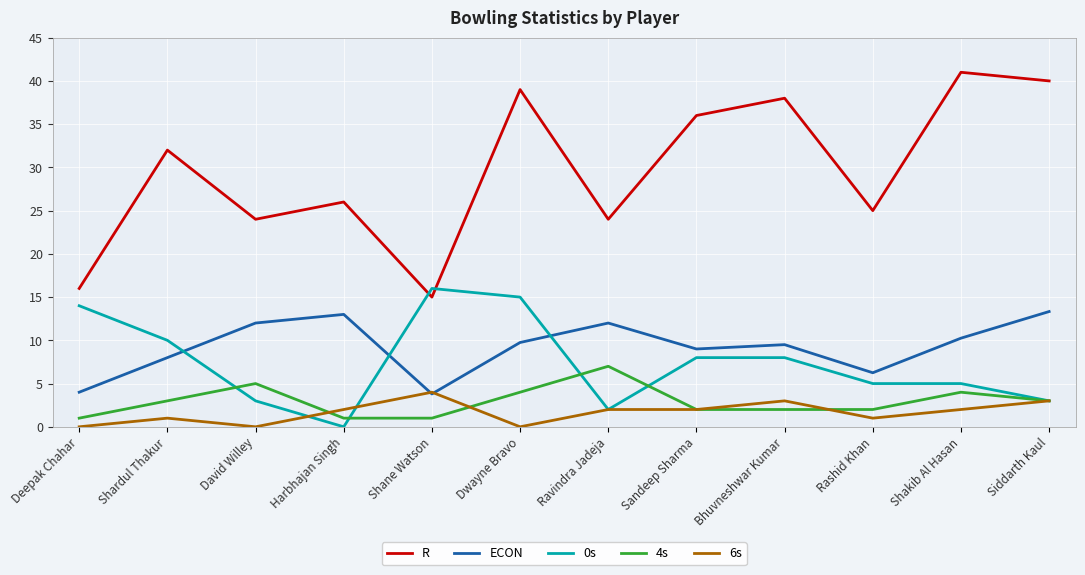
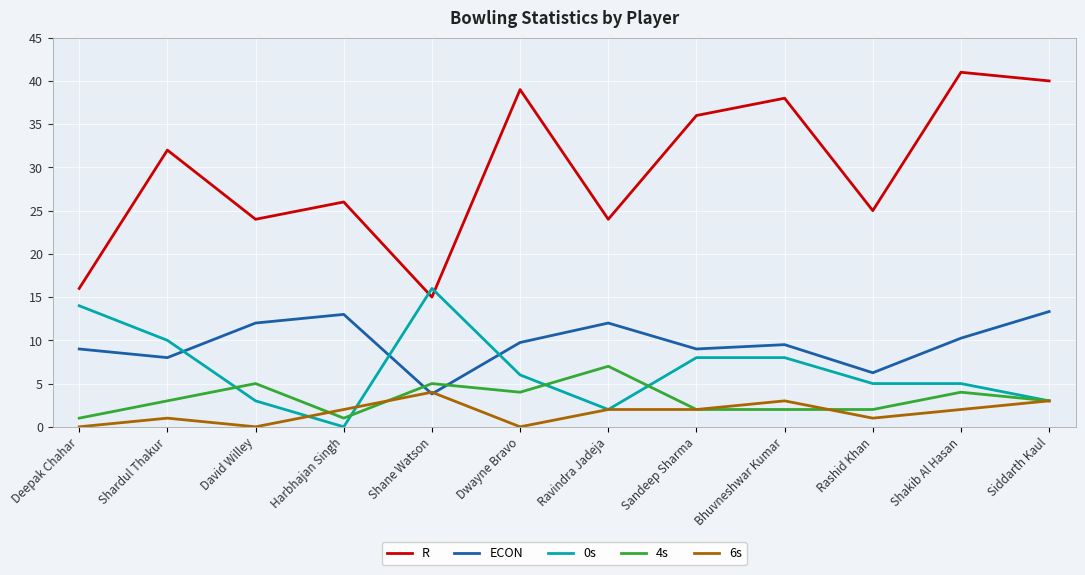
ECON, Deepak Chahar: 4 -> 9
4s, Shane Watson: 1 -> 5
0s, Dwayne Bravo: 15 -> 6
